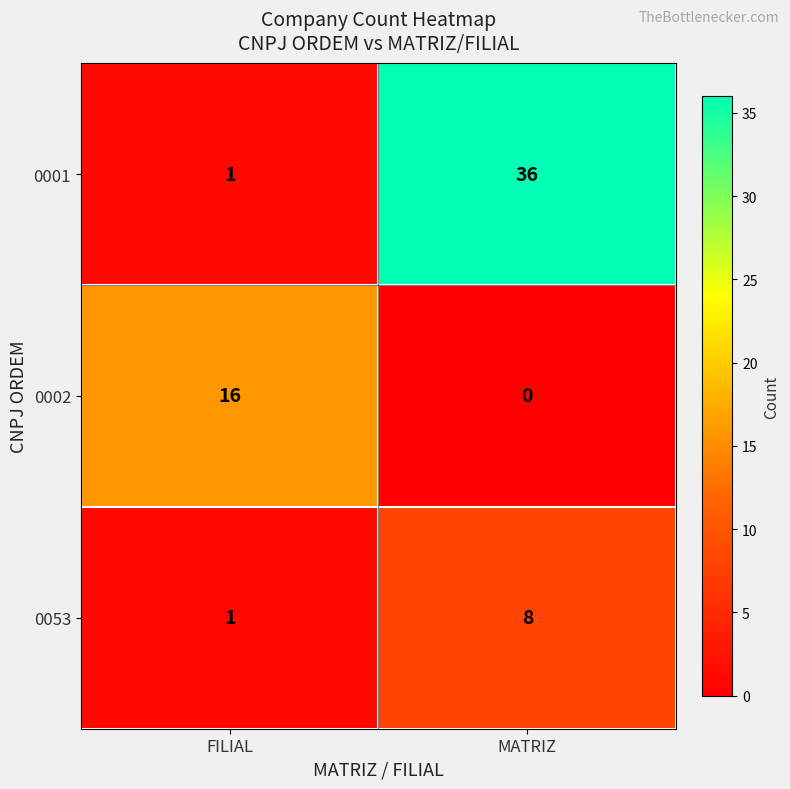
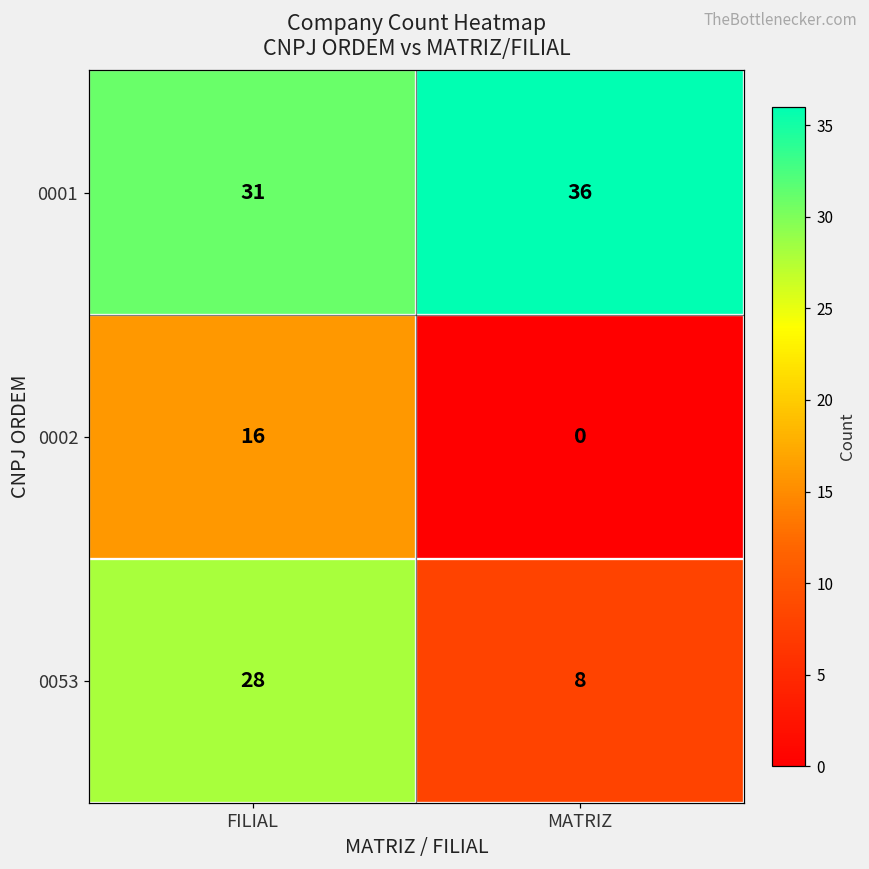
0001, FILIAL: 1 -> 31
0053, FILIAL: 1 -> 28
